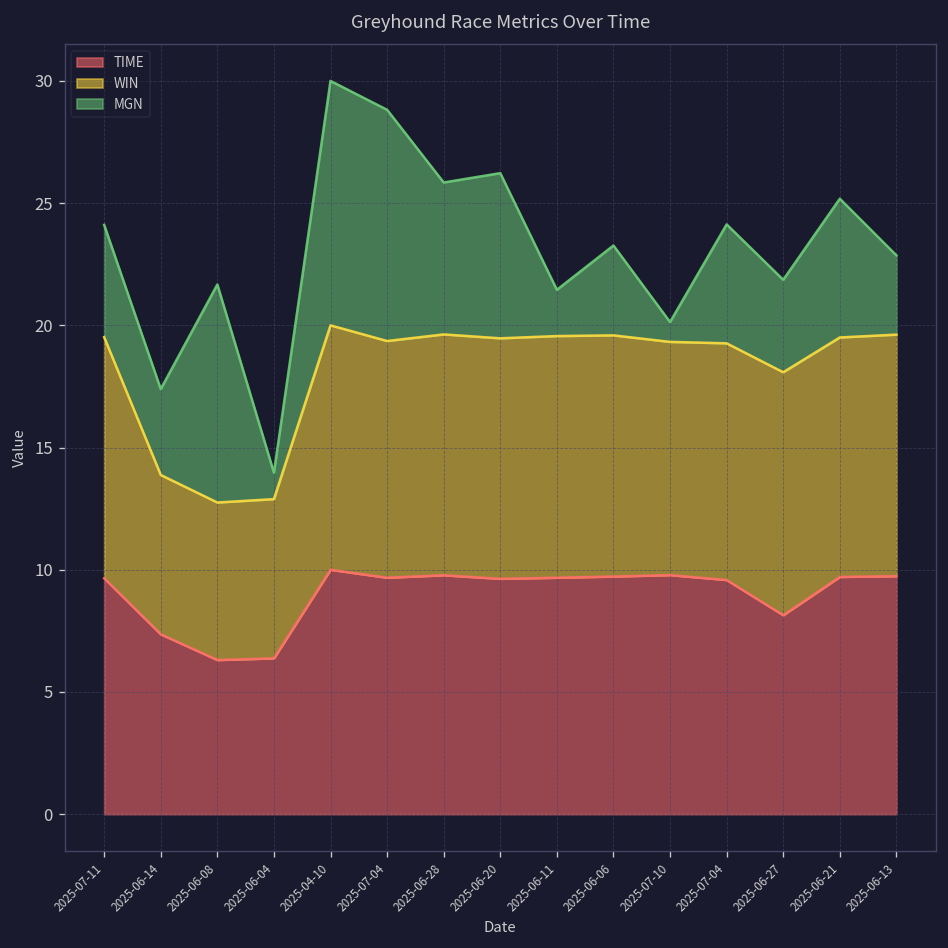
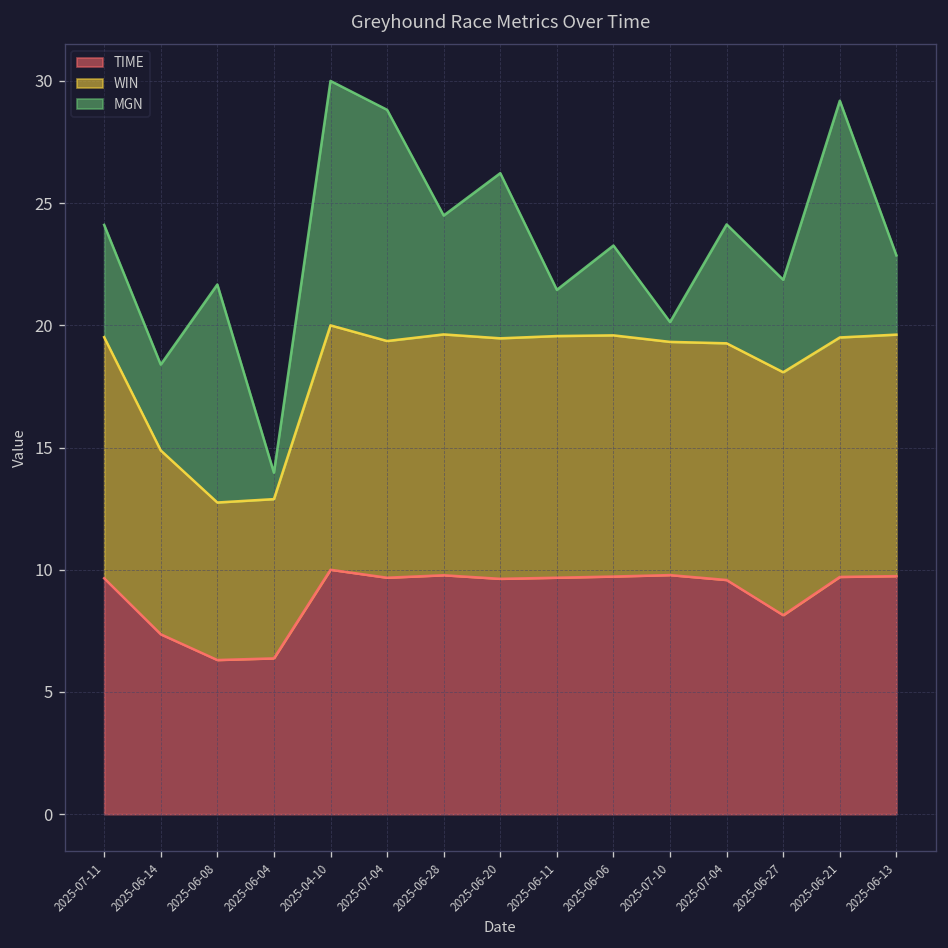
WIN, 2025-06-14: 6.5 -> 7.5
MGN, 2025-06-28: 6.2 -> 4.9
MGN, 2025-06-21: 5.7 -> 9.7
